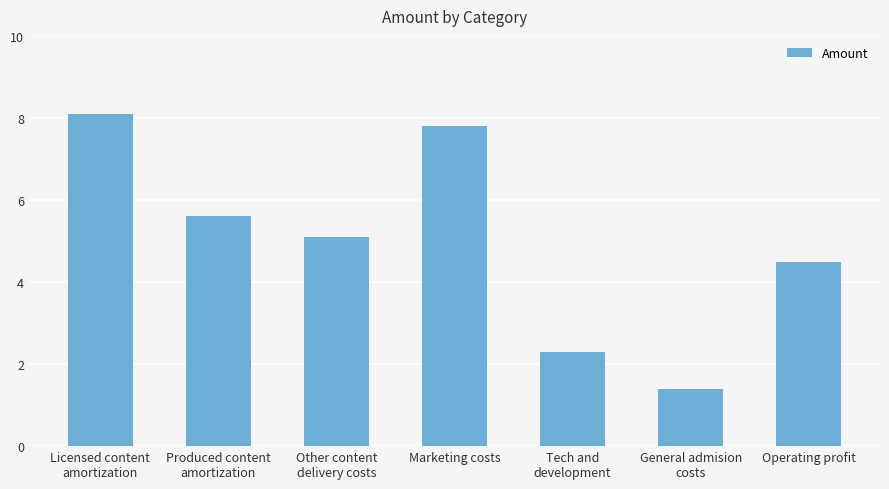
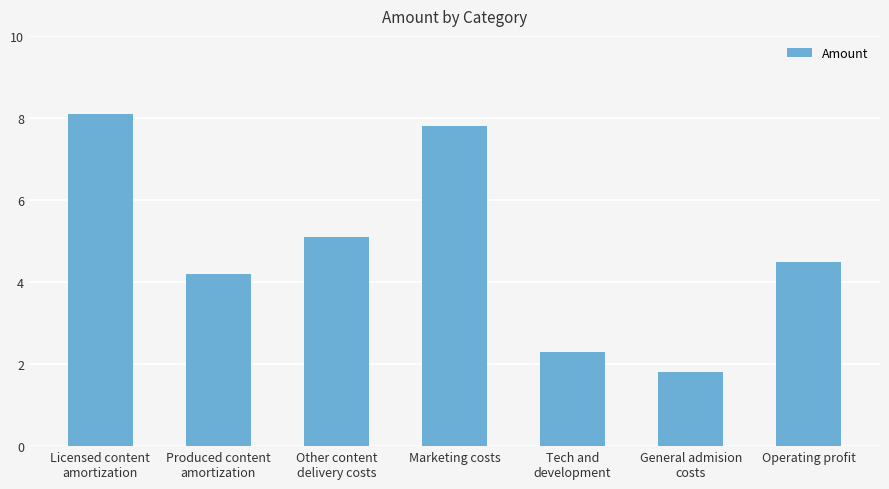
Produced content amortization: 5.6 -> 4.2
General admision costs: 1.4 -> 1.8
